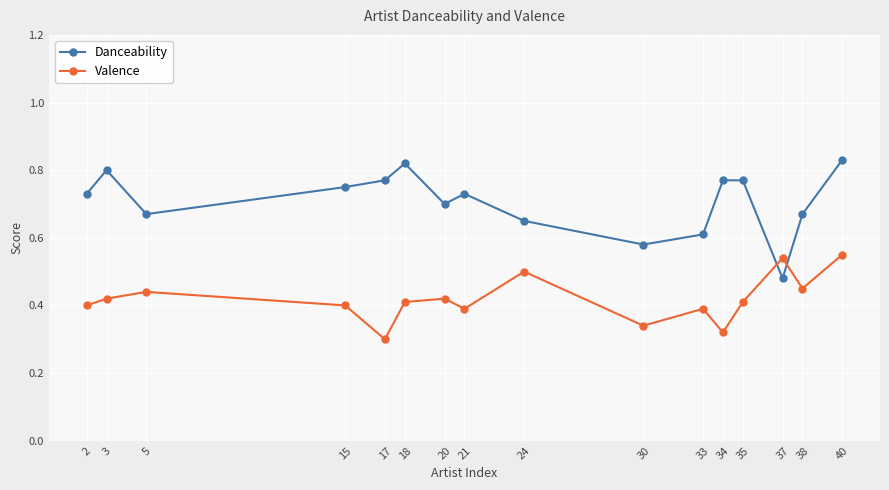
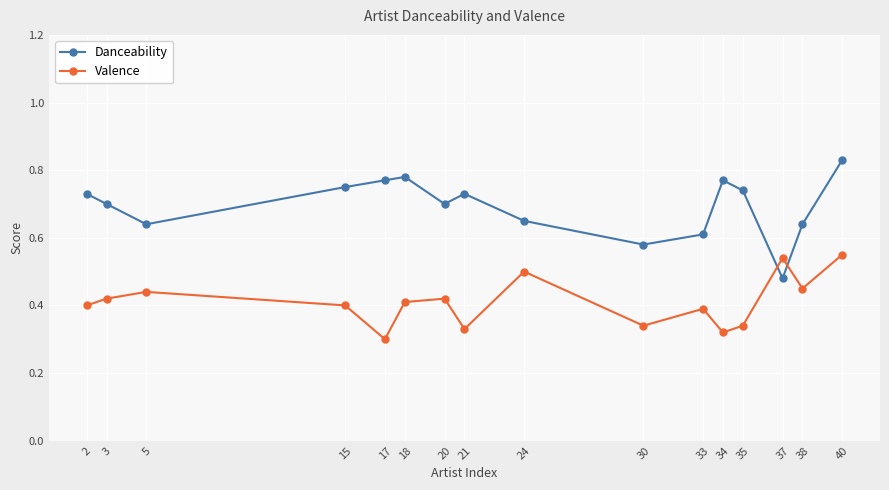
Danceability, 3: 0.8 -> 0.7
Danceability, 5: 0.67 -> 0.64
Danceability, 18: 0.82 -> 0.78
Valence, 21: 0.39 -> 0.33
Danceability, 35: 0.77 -> 0.74
Valence, 35: 0.41 -> 0.34
Danceability, 38: 0.67 -> 0.64
